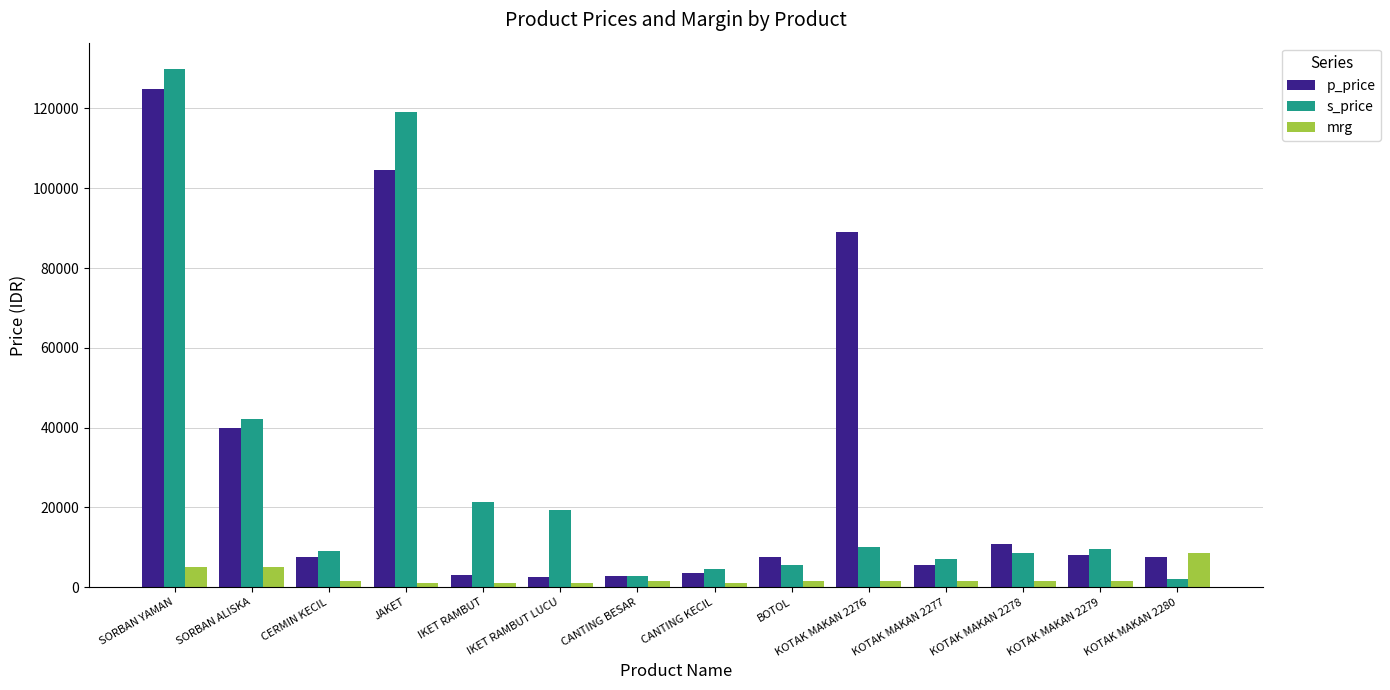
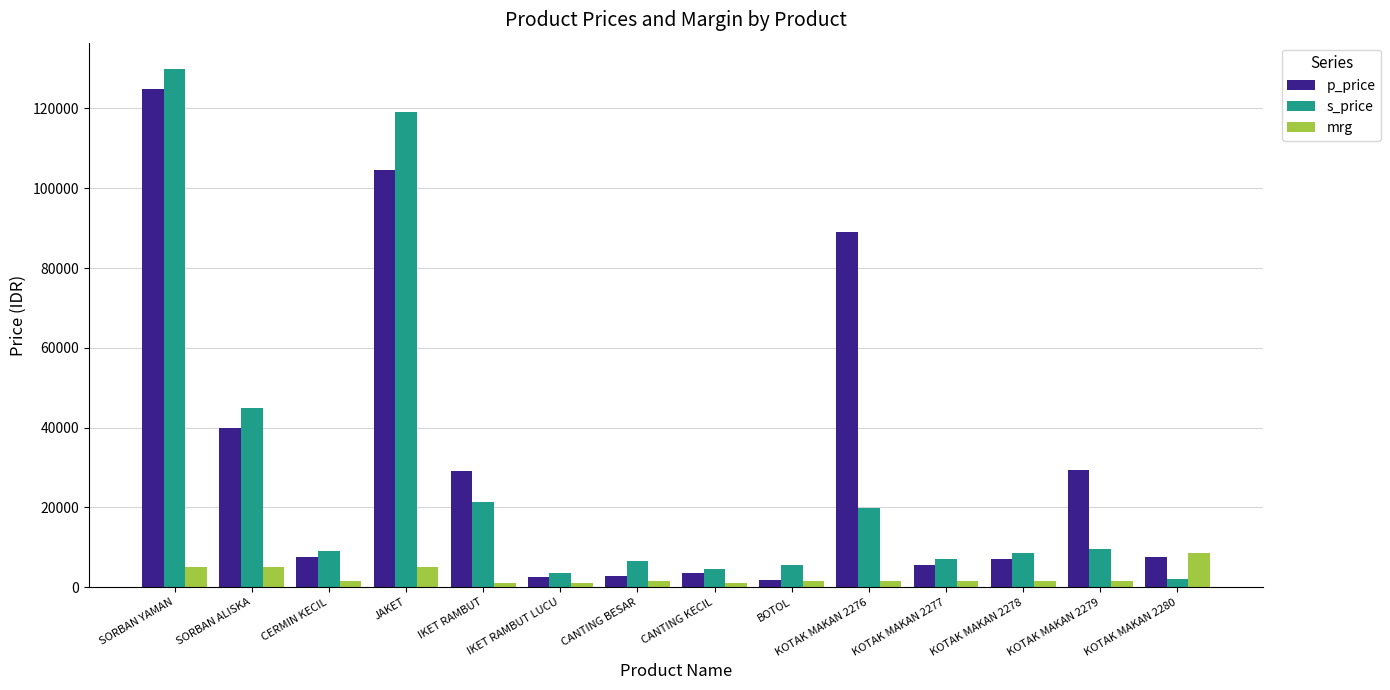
s_price, SORBAN ALISKA: 42000 -> 45000
mrg, JAKET: 1000 -> 5000
p_price, IKET RAMBUT: 3000 -> 29000
s_price, IKET RAMBUT LUCU: 19000 -> 4000
s_price, CANTING BESAR: 3000 -> 7000
p_price, BOTOL: 8000 -> 2000
s_price, KOTAK MAKAN 2276: 10000 -> 20000
p_price, KOTAK MAKAN 2278: 11000 -> 7000
p_price, KOTAK MAKAN 2279: 8000 -> 29000
